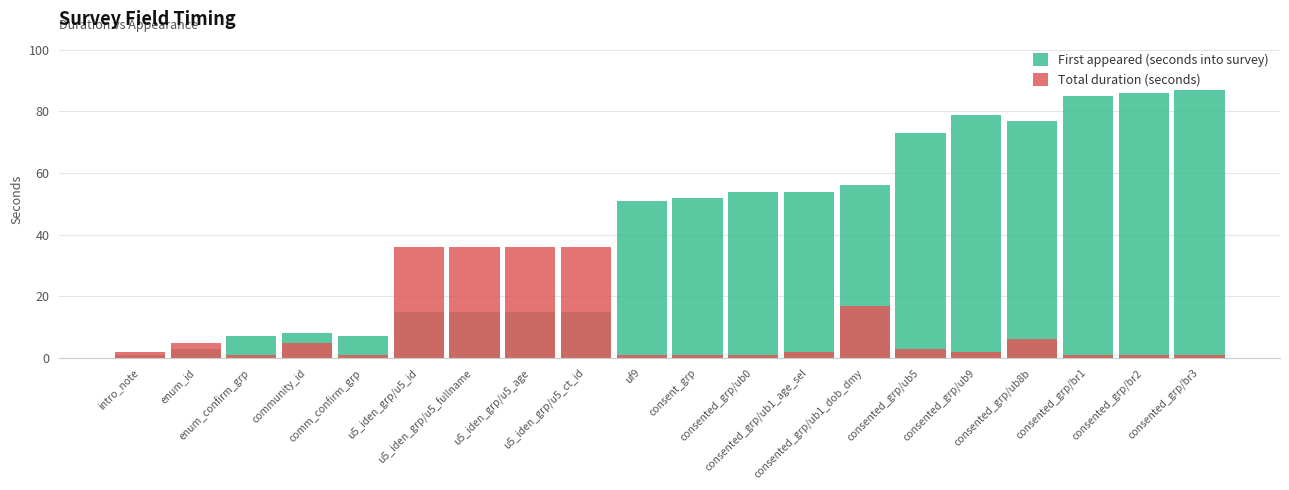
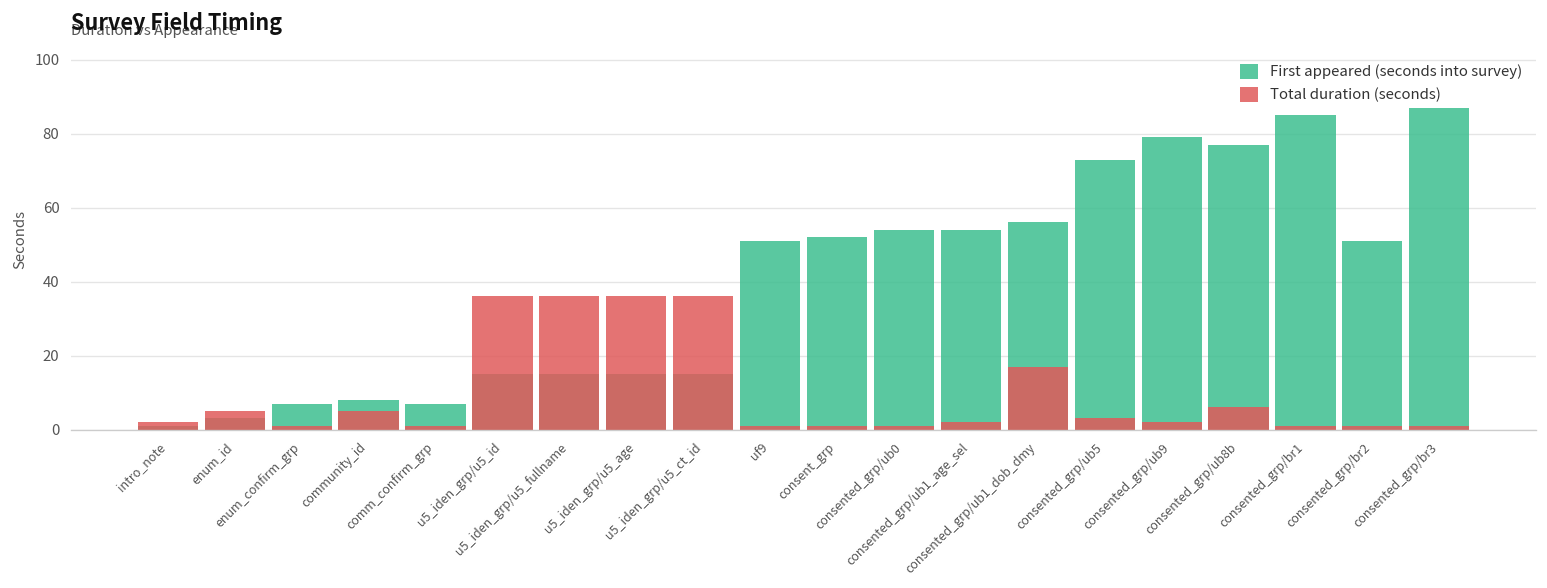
First appeared (seconds into survey), consented_grp/br2: 86 -> 51
